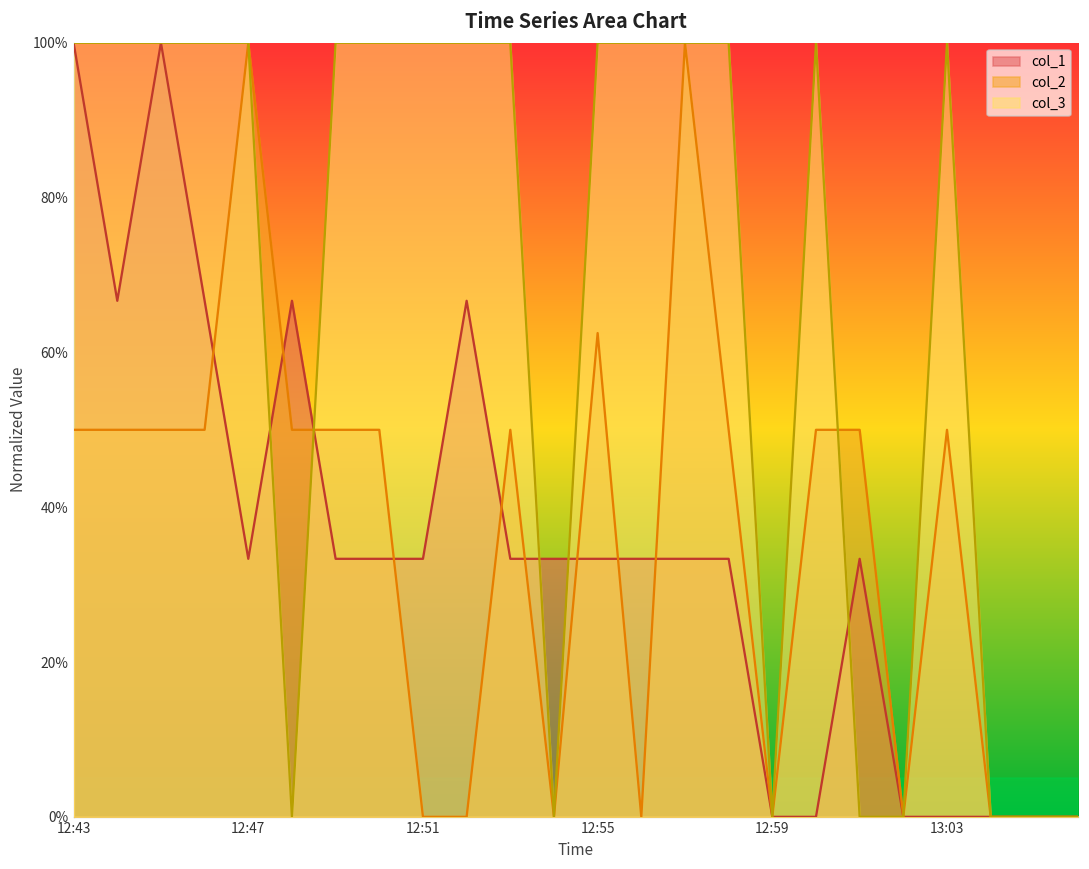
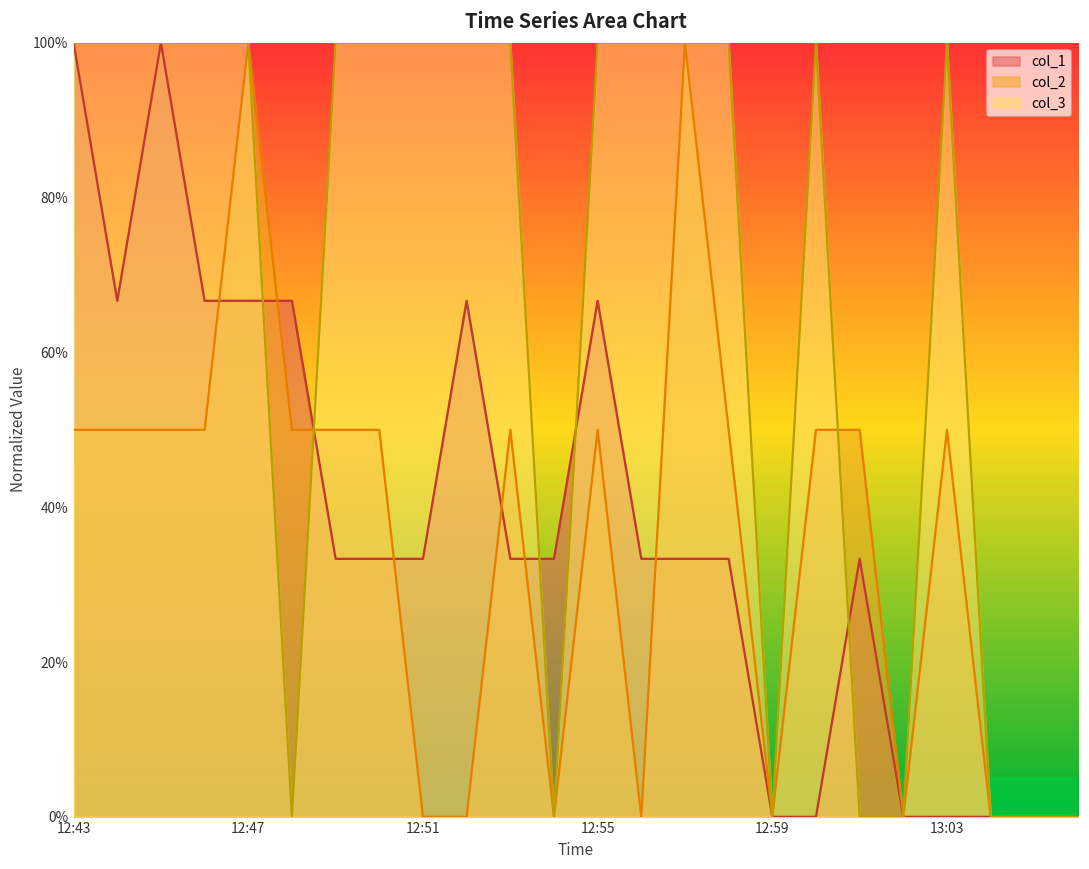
col_1, 12:47: 33% -> 67%
col_1, 12:55: 33% -> 67%
col_2, 12:55: 63% -> 50%
